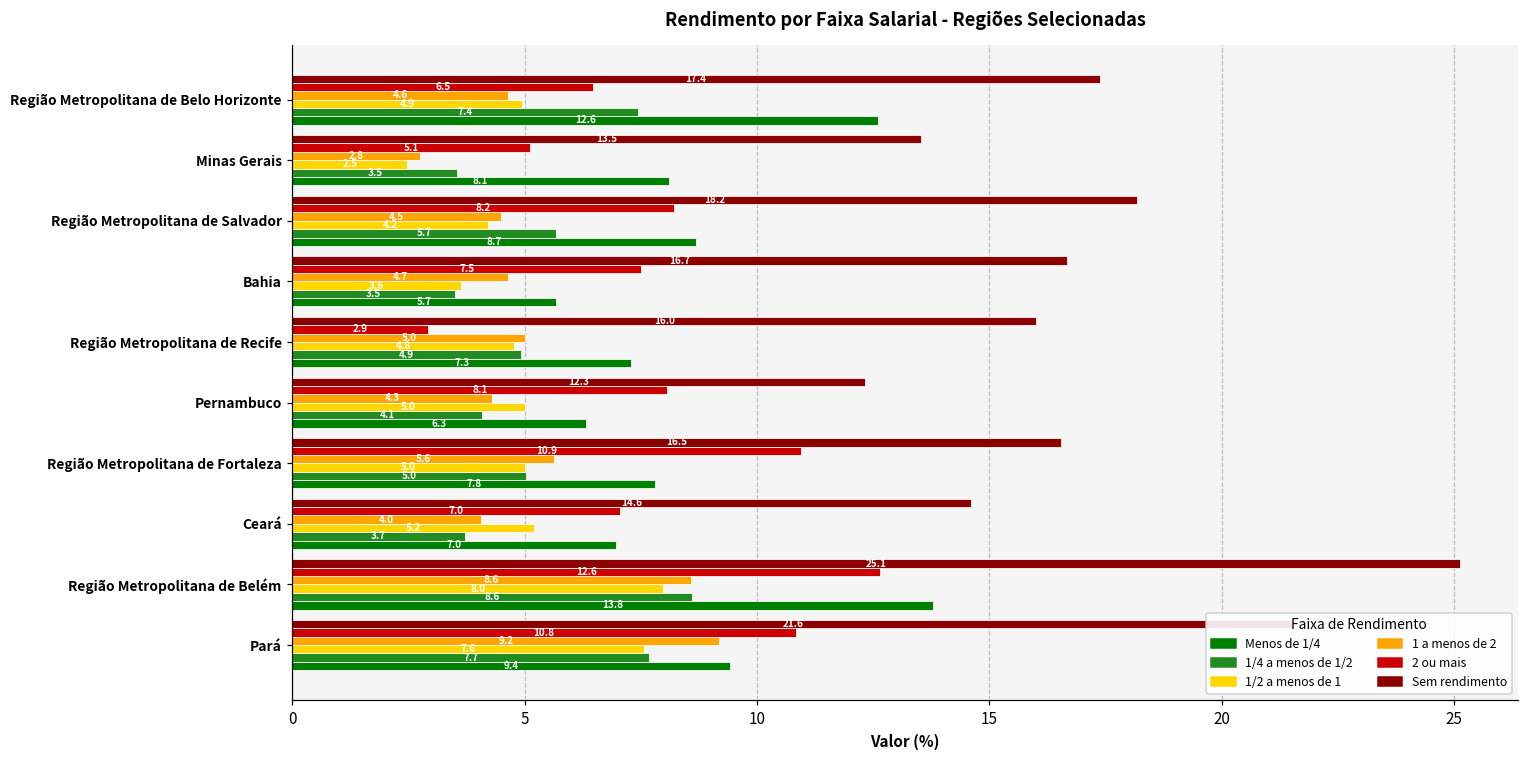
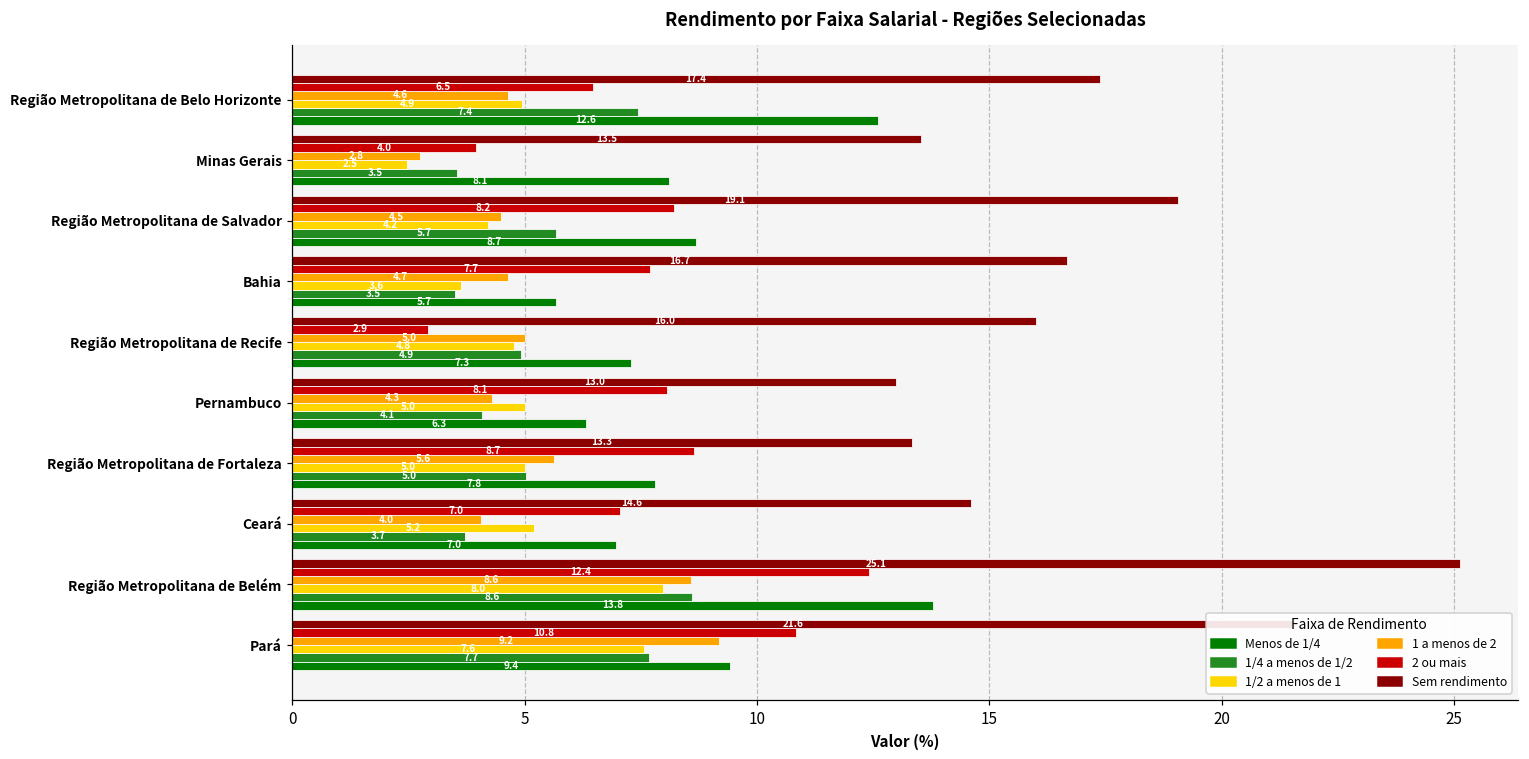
2 ou mais, Minas Gerais: 5.1 -> 4.0
Sem rendimento, Região Metropolitana de Salvador: 18.2 -> 19.1
2 ou mais, Bahia: 7.5 -> 7.7
Sem rendimento, Pernambuco: 12.3 -> 13.0
Sem rendimento, Região Metropolitana de Fortaleza: 16.5 -> 13.3
2 ou mais, Região Metropolitana de Fortaleza: 10.9 -> 8.7
2 ou mais, Região Metropolitana de Belém: 12.6 -> 12.4
